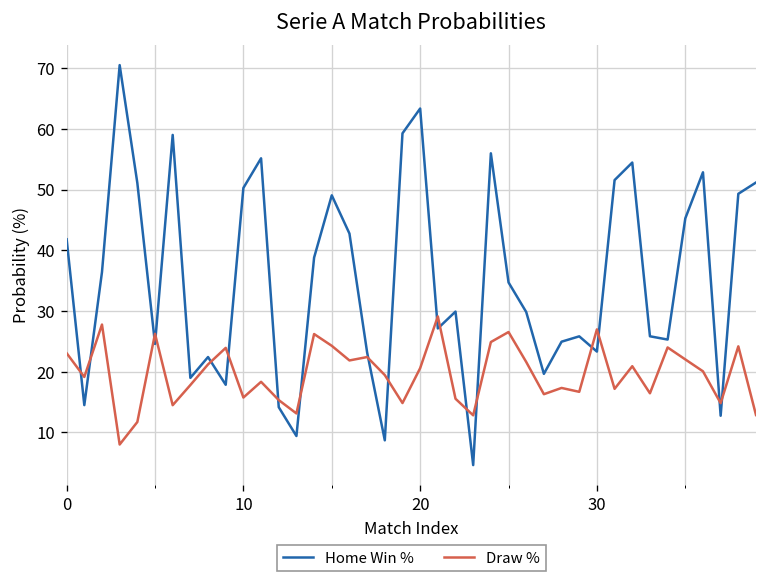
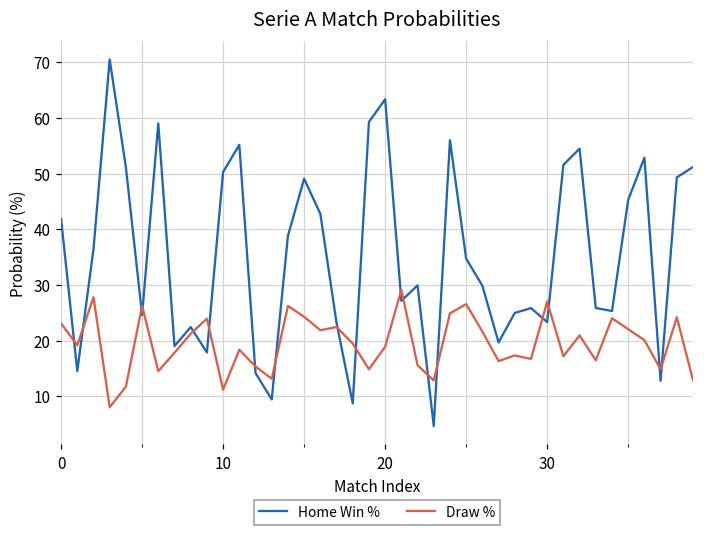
Draw %, 10: 16 -> 11
Draw %, 20: 21 -> 19
